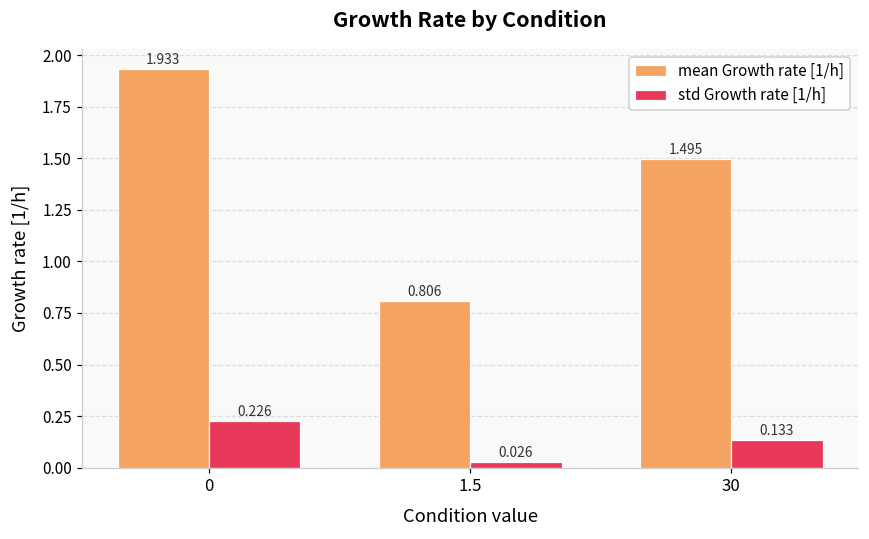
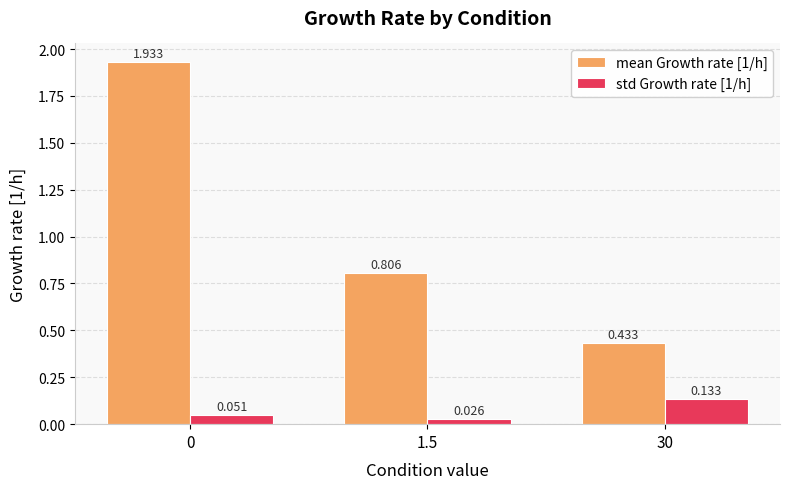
std Growth rate [1/h], 0: 0.226 -> 0.051
mean Growth rate [1/h], 30: 1.495 -> 0.433
